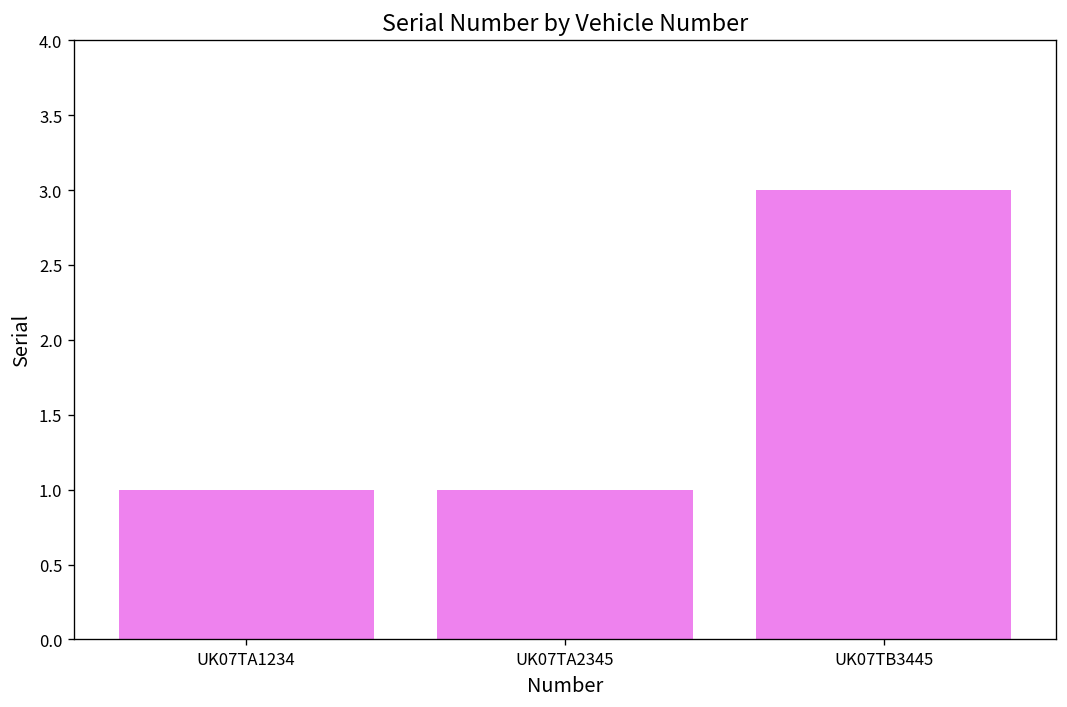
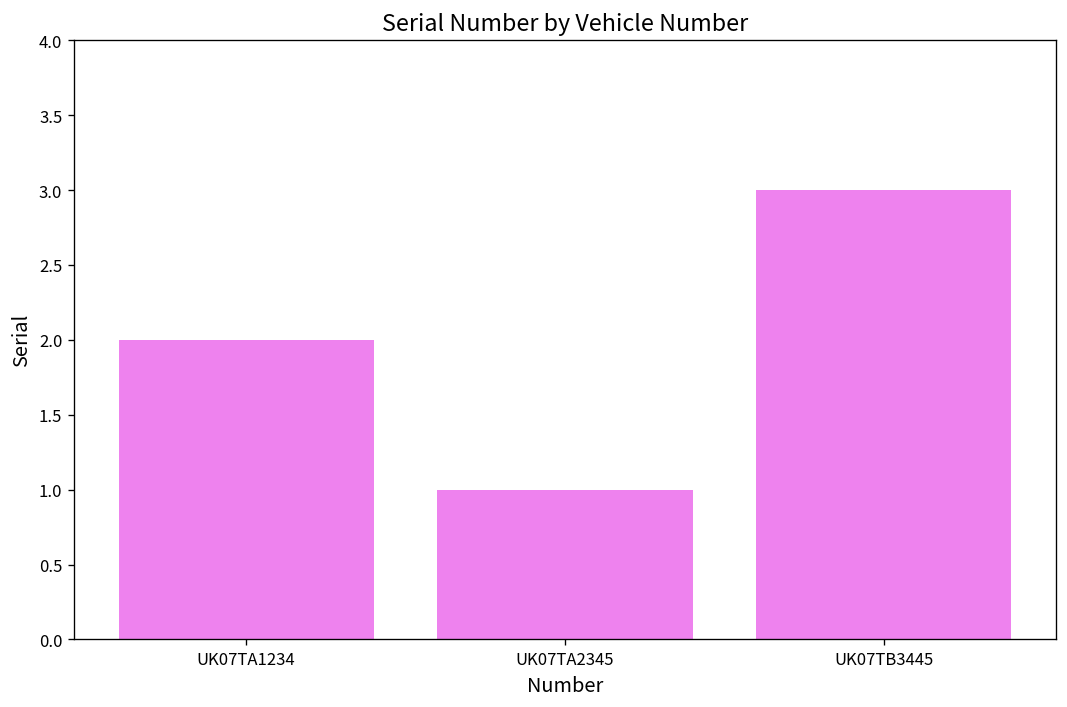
UK07TA1234: 1 -> 2
